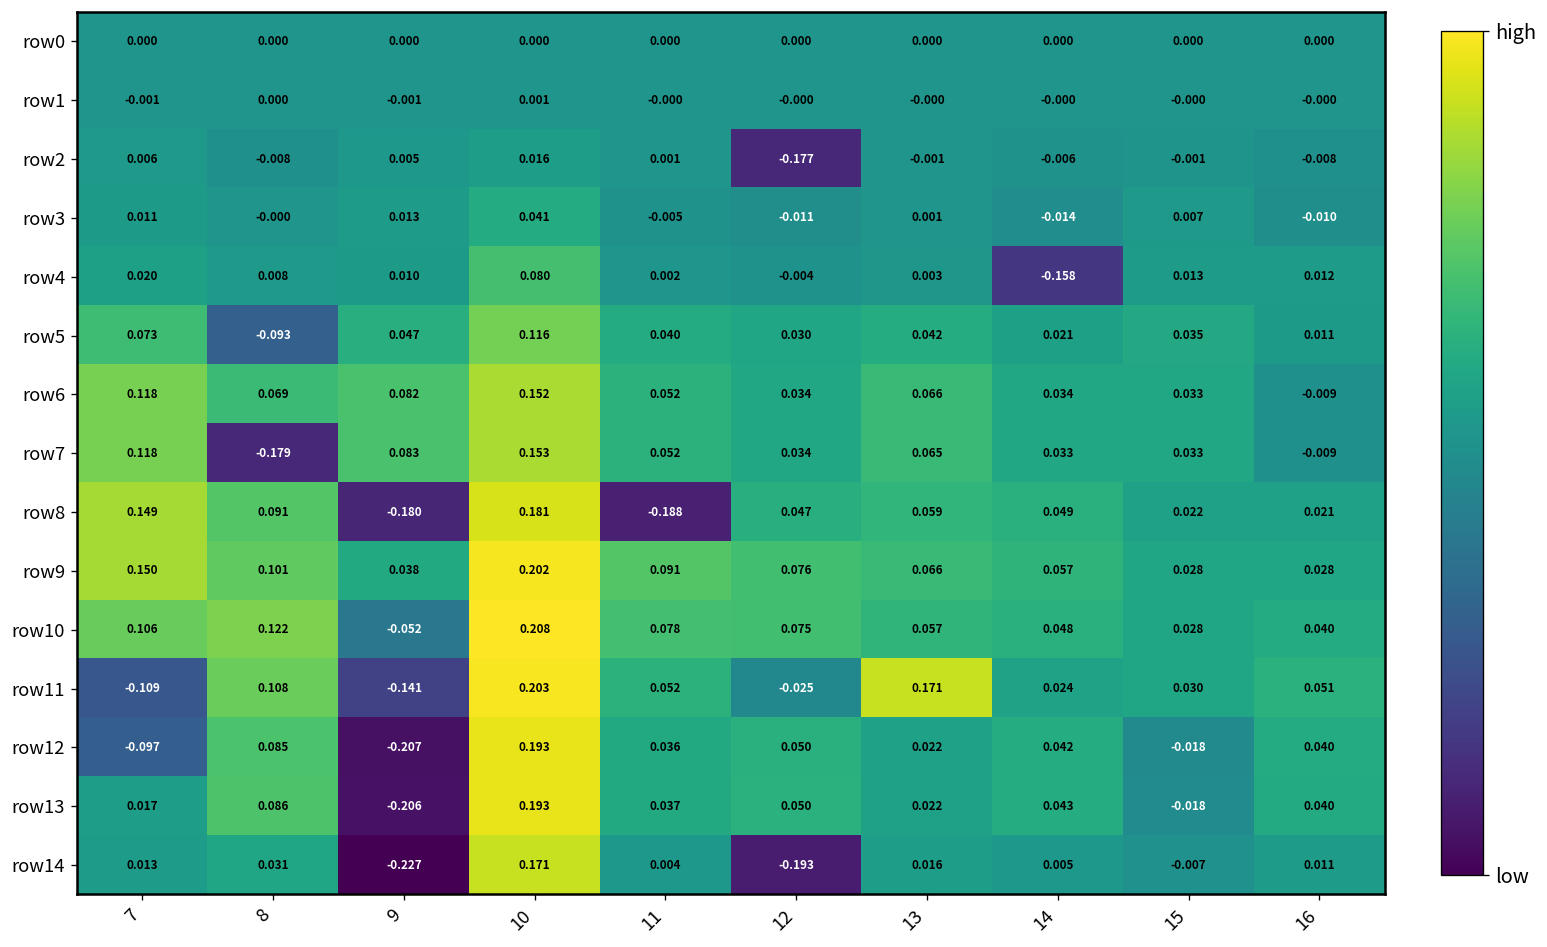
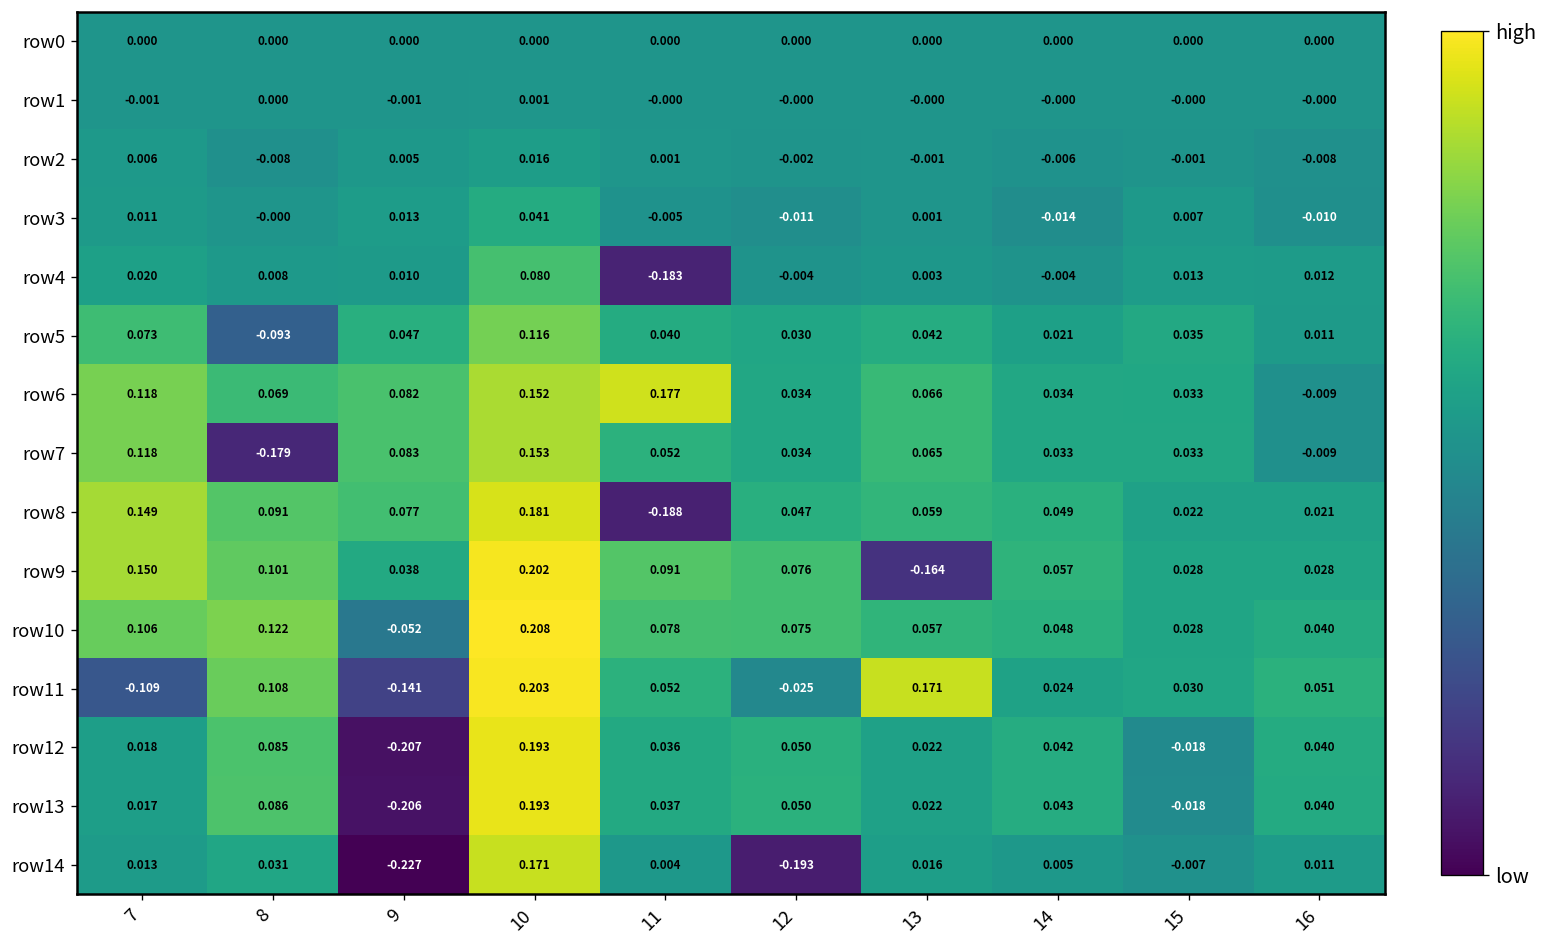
row2, 12: -0.177 -> -0.002
row4, 11: 0.002 -> -0.183
row4, 14: -0.158 -> -0.004
row6, 11: 0.052 -> 0.177
row8, 9: -0.180 -> 0.077
row9, 13: 0.066 -> -0.164
row12, 7: -0.097 -> 0.018
